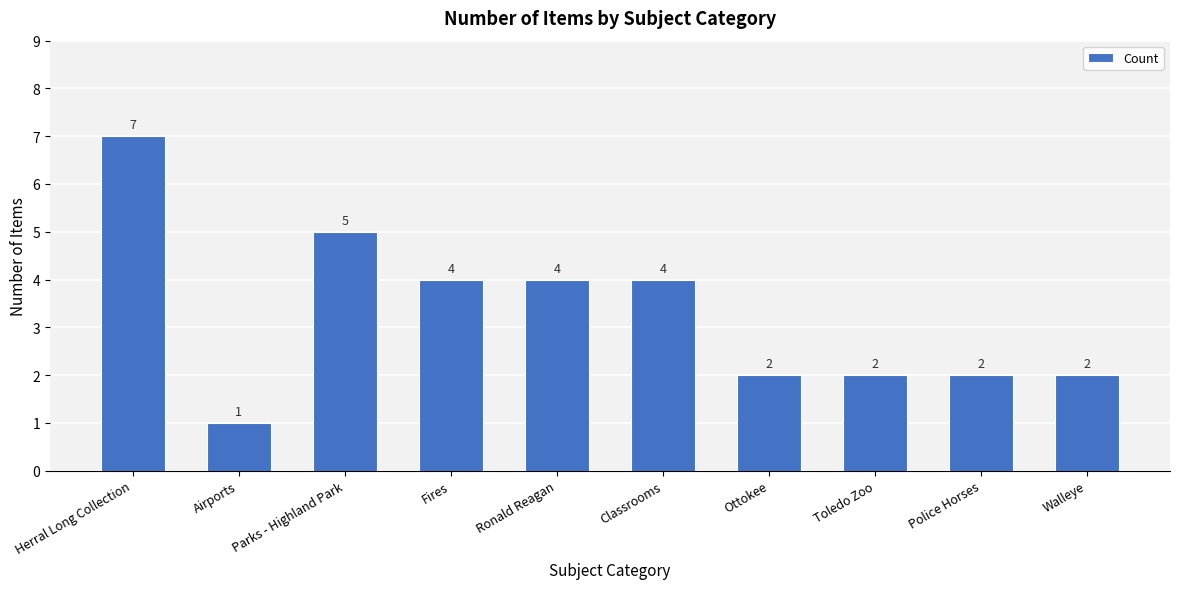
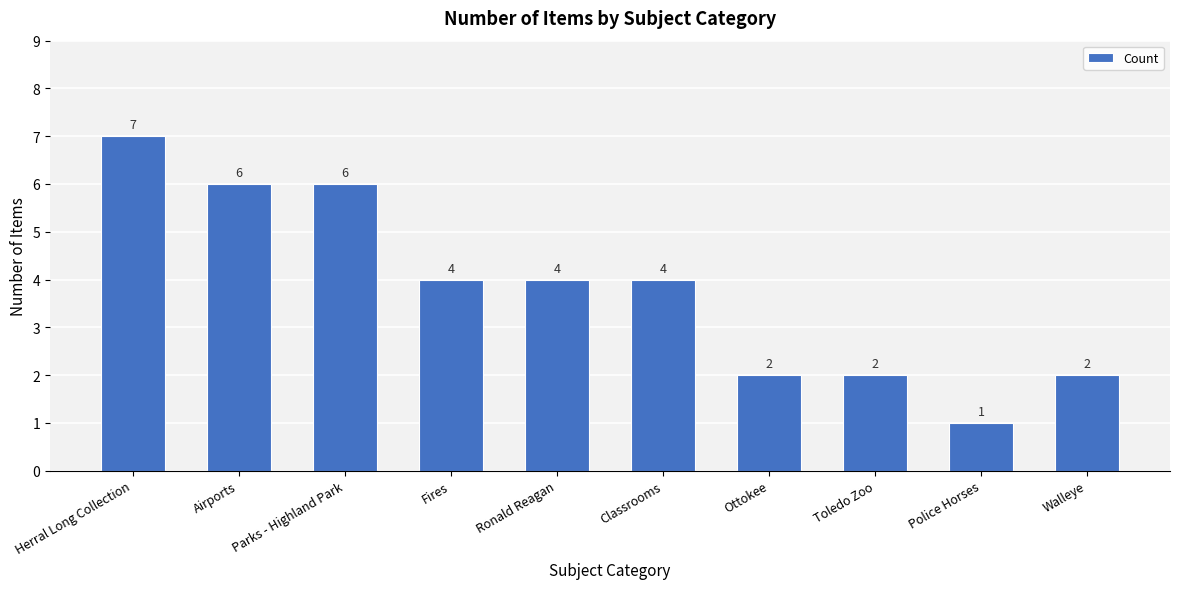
Airports: 1 -> 6
Parks - Highland Park: 5 -> 6
Police Horses: 2 -> 1
